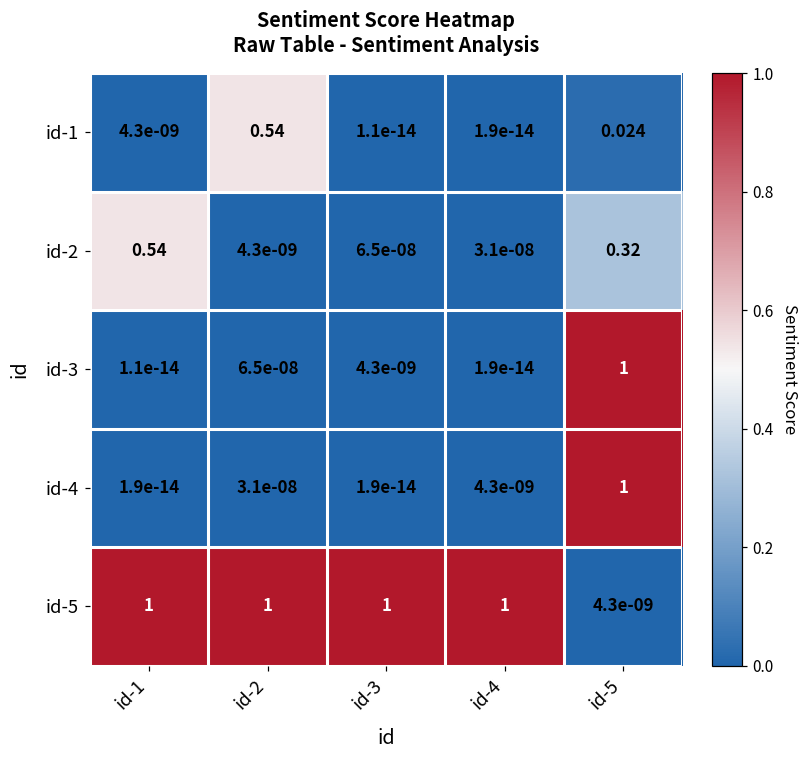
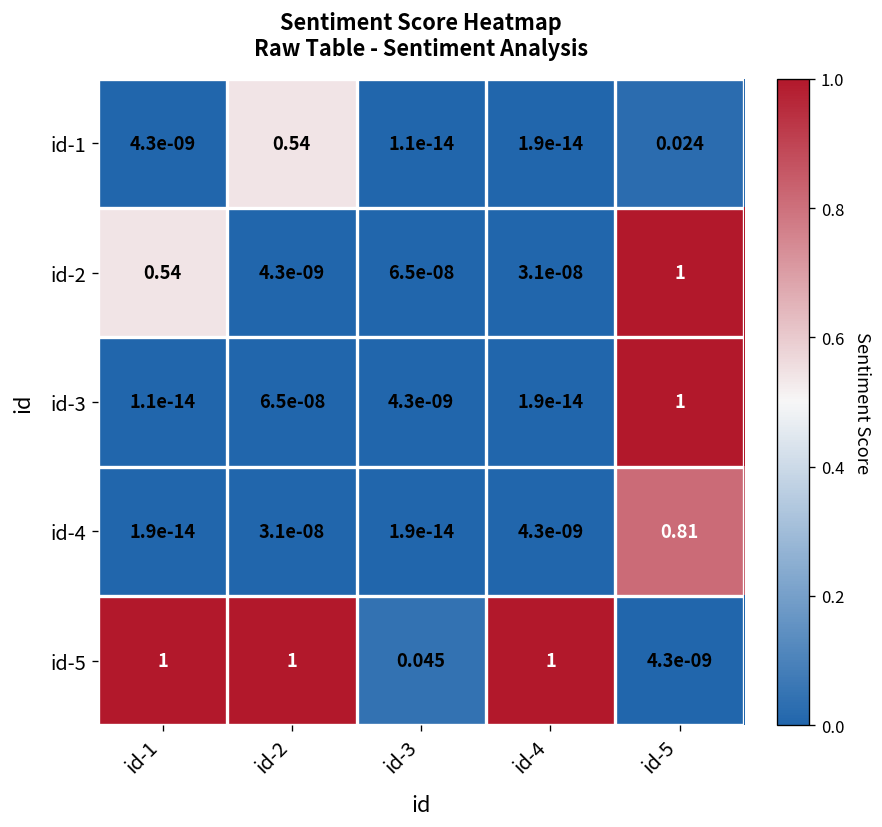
id-2, id-5: 0.32 -> 1
id-4, id-5: 1 -> 0.81
id-5, id-3: 1 -> 0.045
